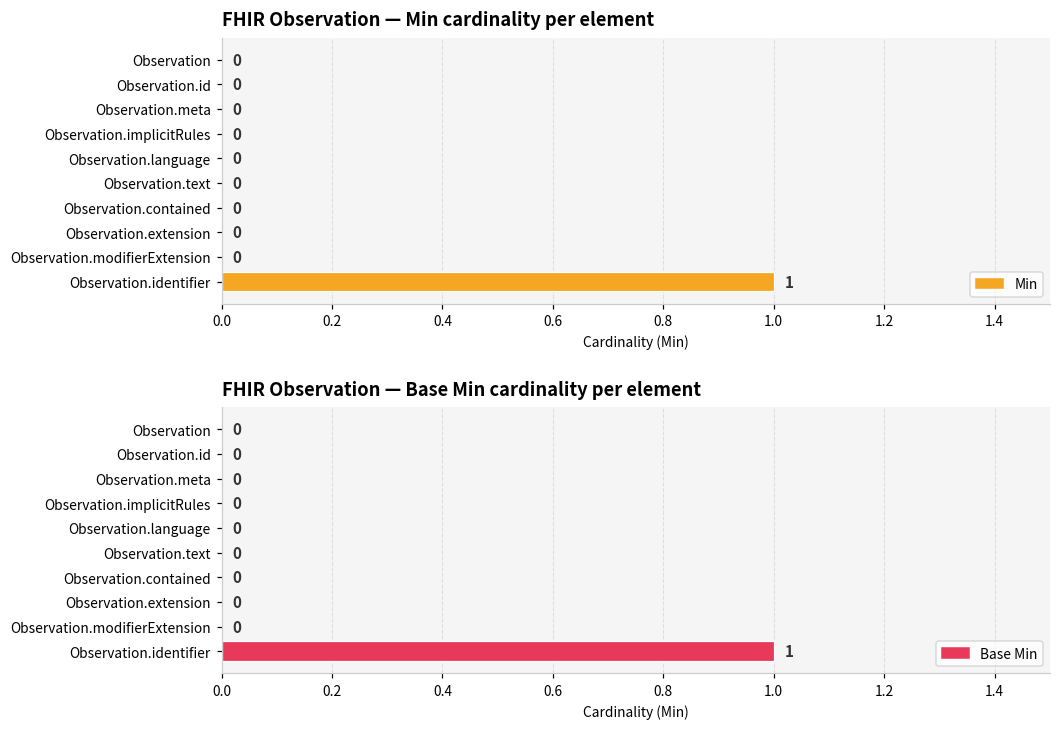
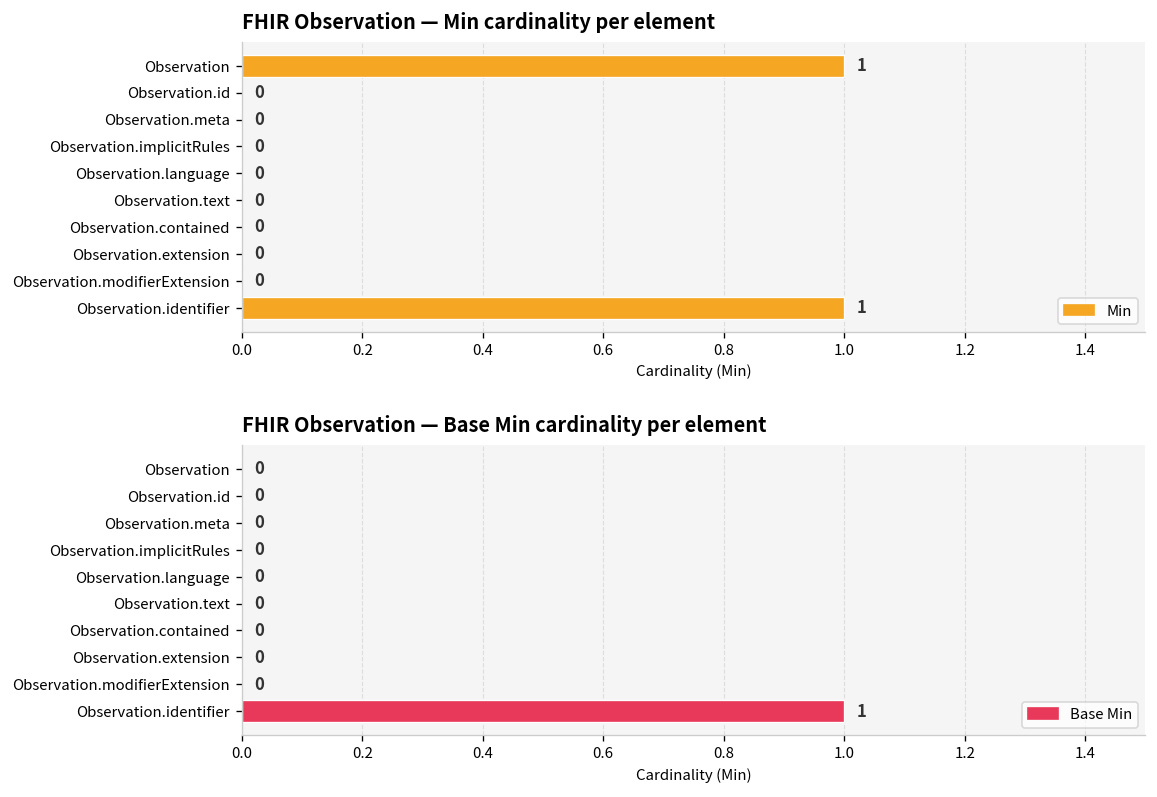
FHIR Observation — Min cardinality per element, Observation: 0 -> 1
